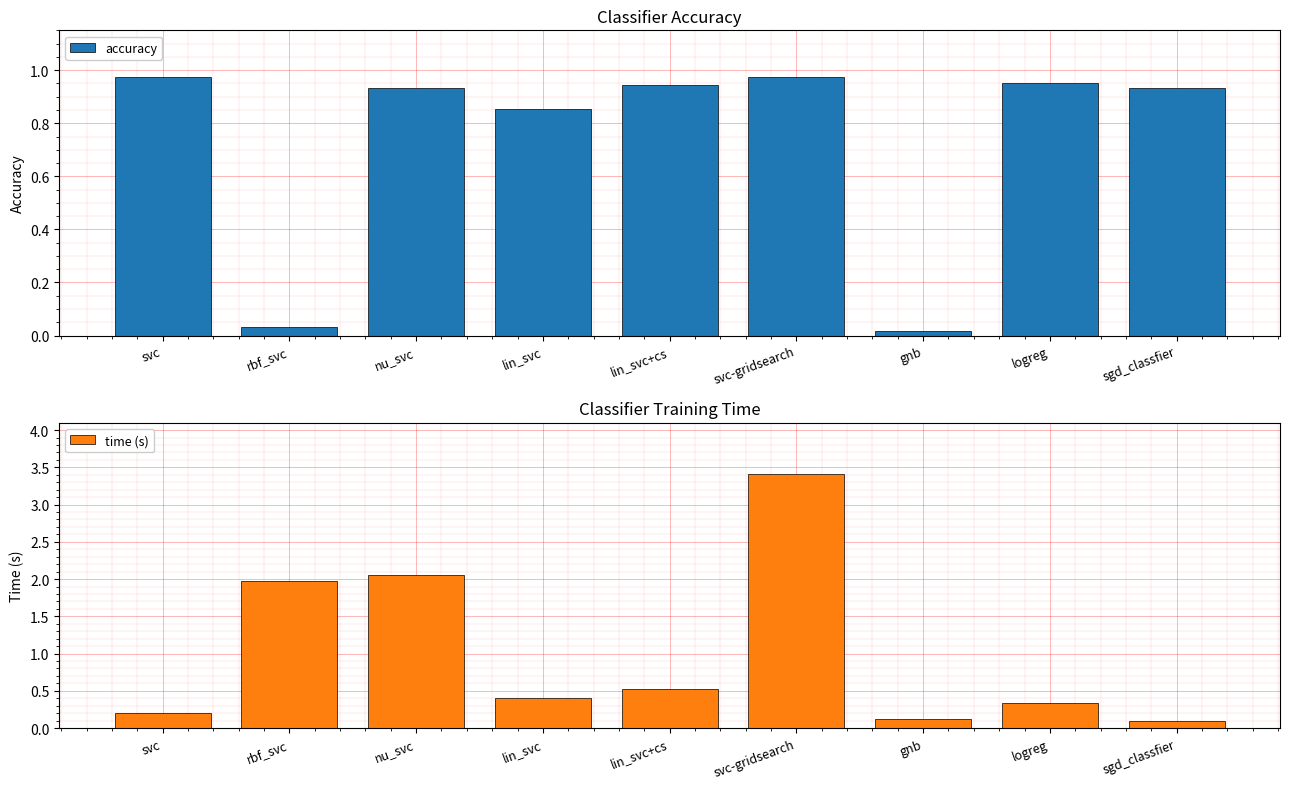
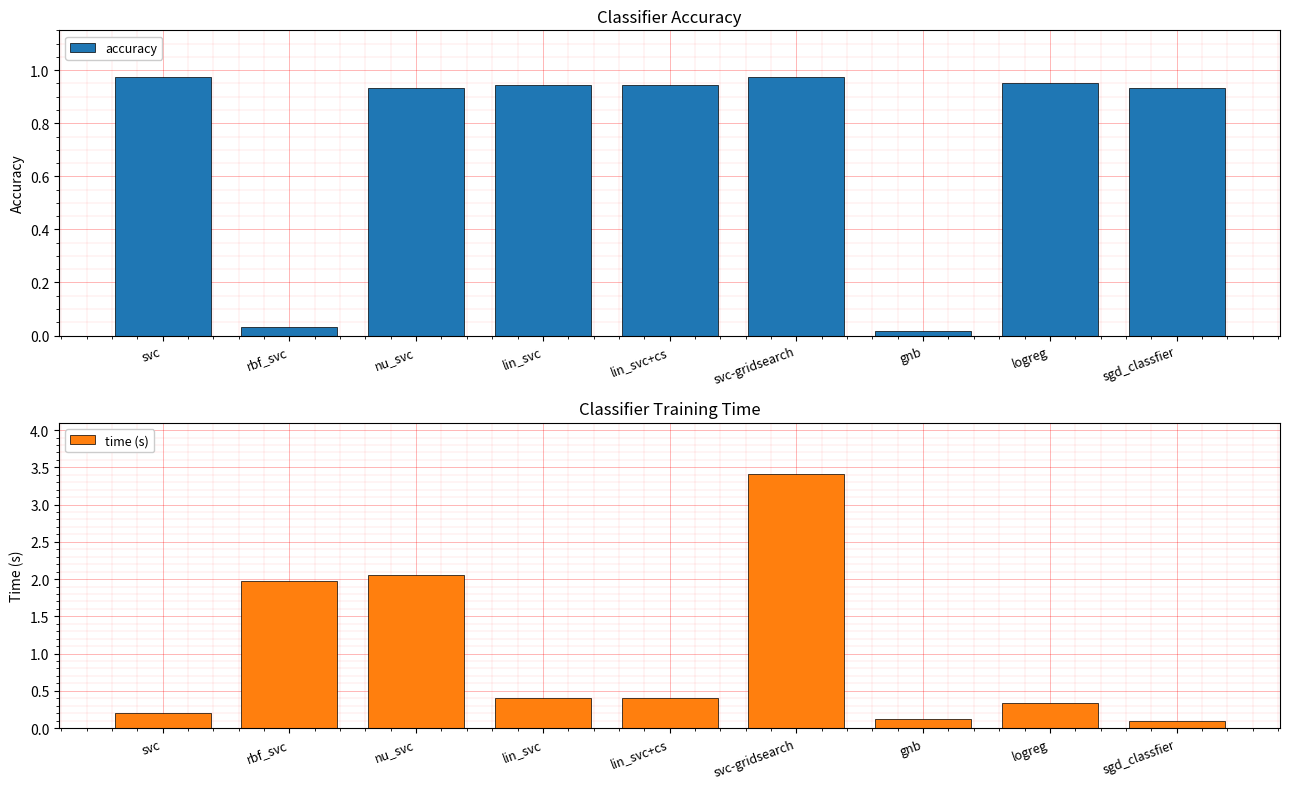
Classifier Accuracy, lin_svc: 0.85 -> 0.94
Classifier Training Time, lin_svc+cs: 0.5 -> 0.4
